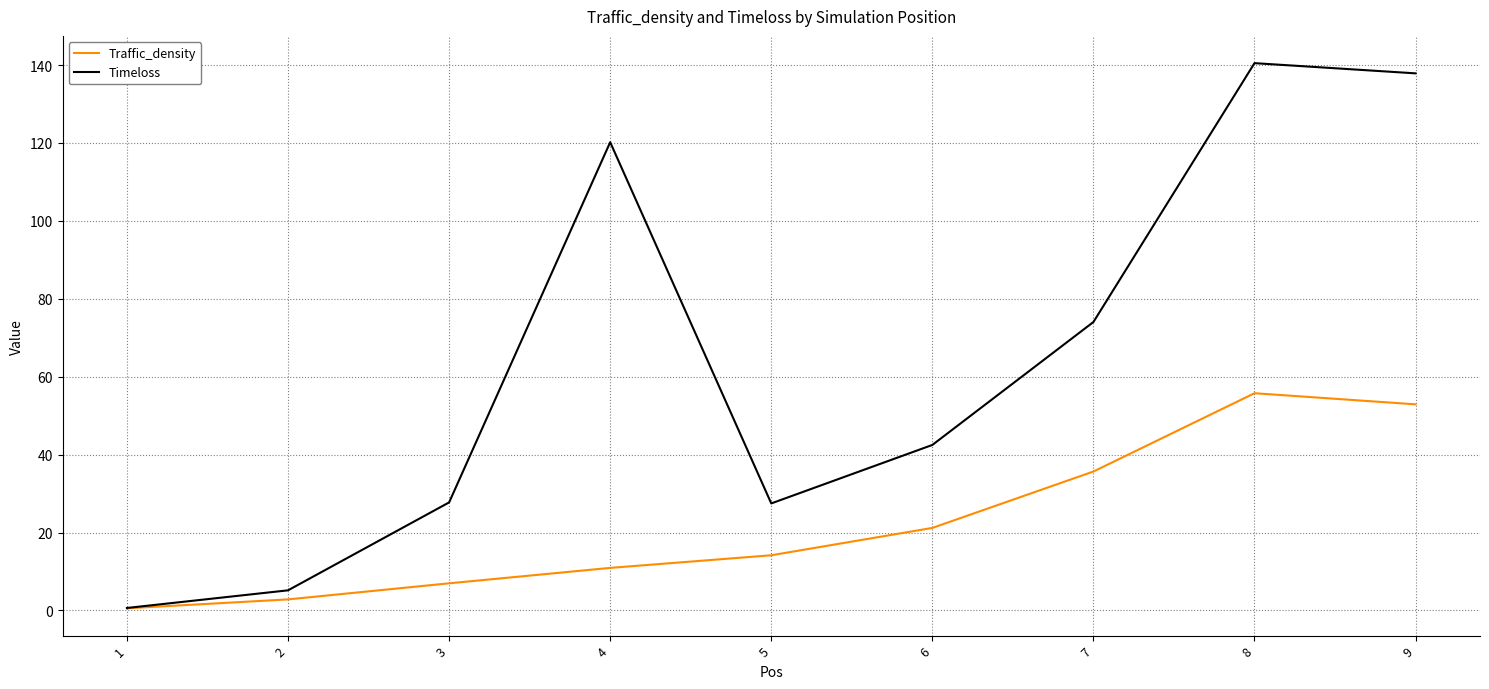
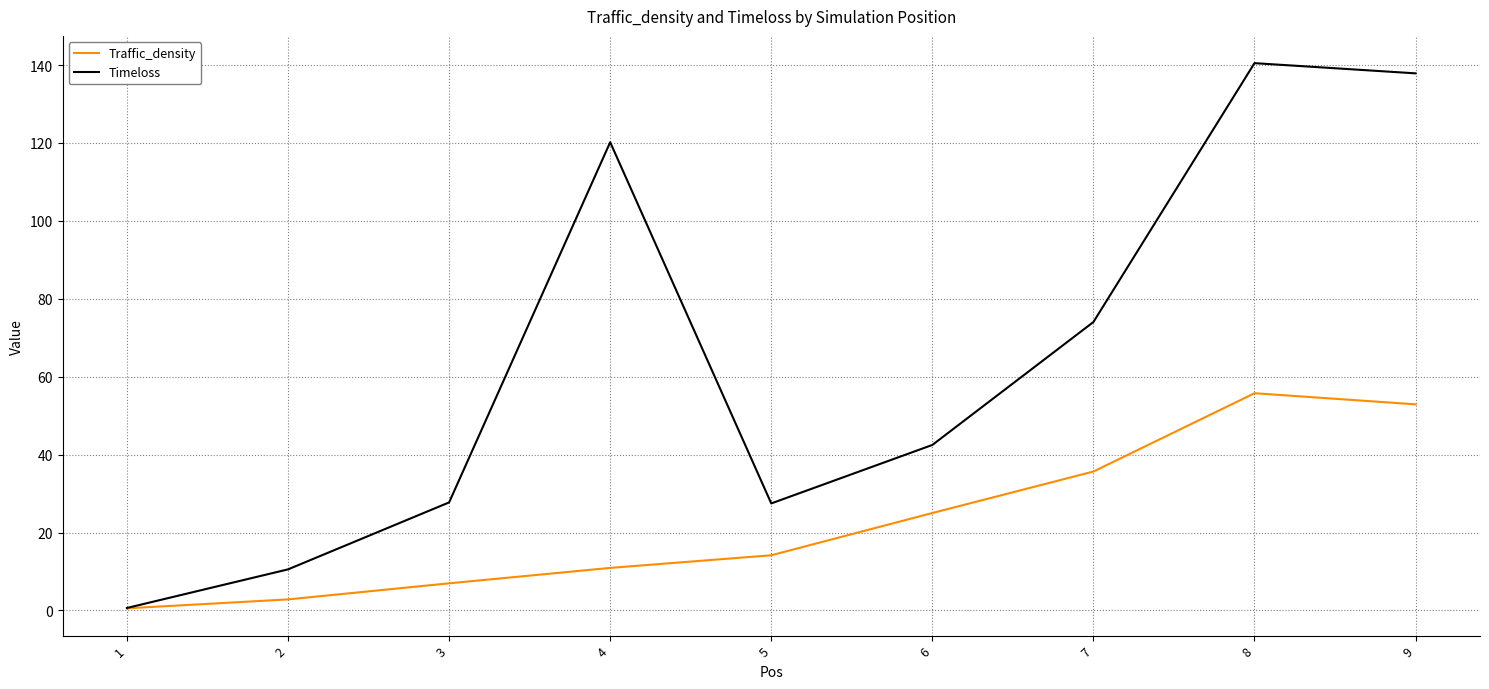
Timeloss, 2: 5 -> 11
Traffic_density, 6: 21 -> 25
